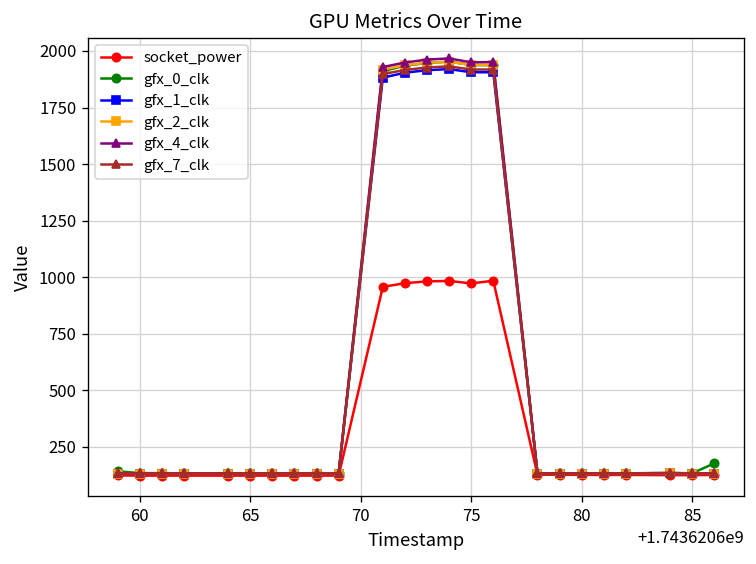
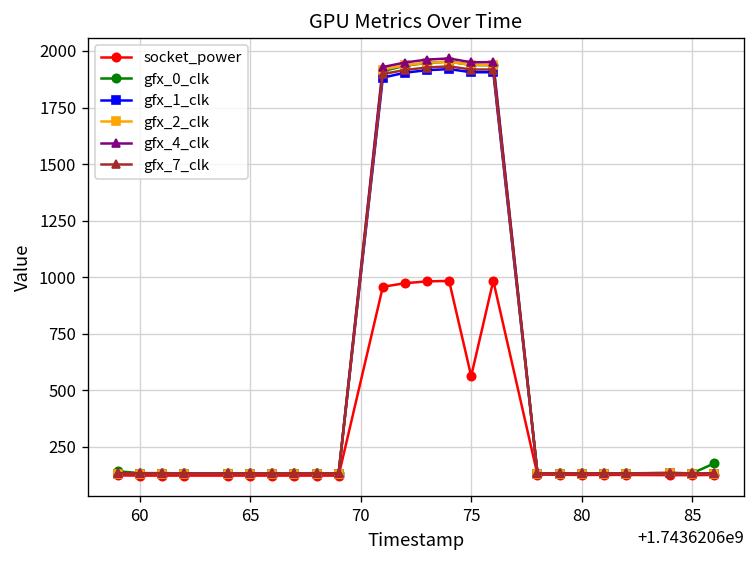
socket_power, 75: 970 -> 560
